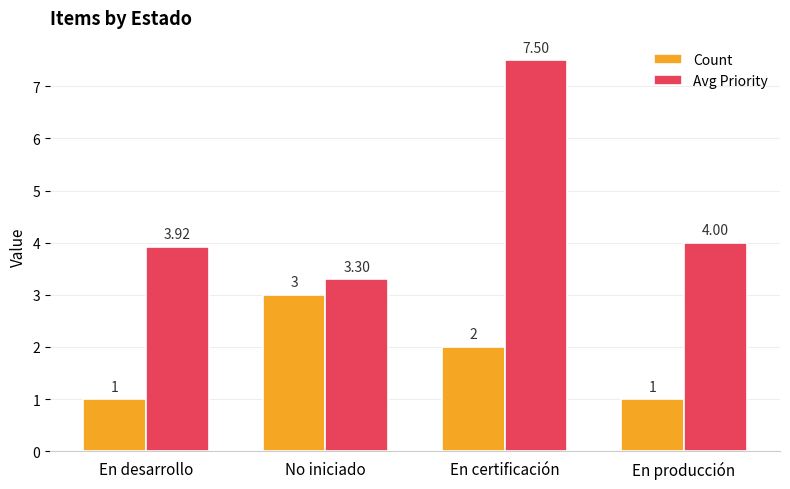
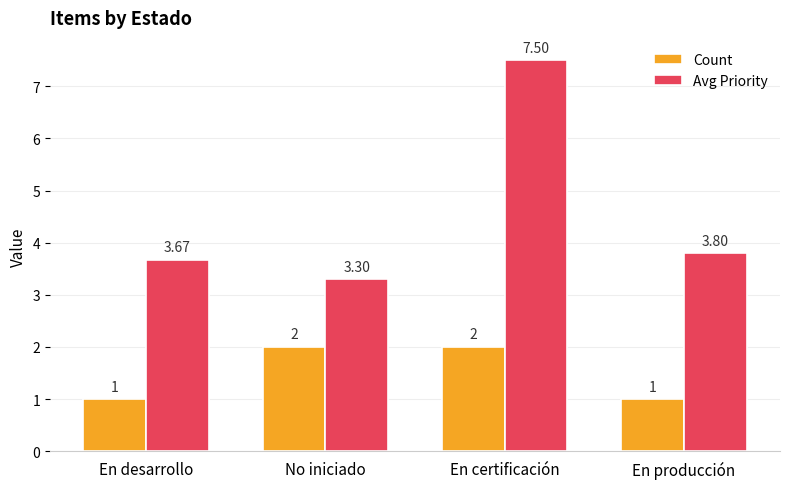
Avg Priority, En desarrollo: 3.92 -> 3.67
Count, No iniciado: 3 -> 2
Avg Priority, En producción: 4.00 -> 3.80
